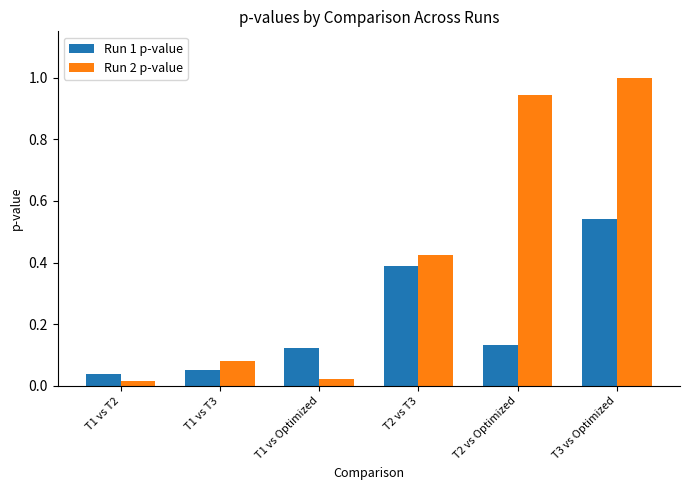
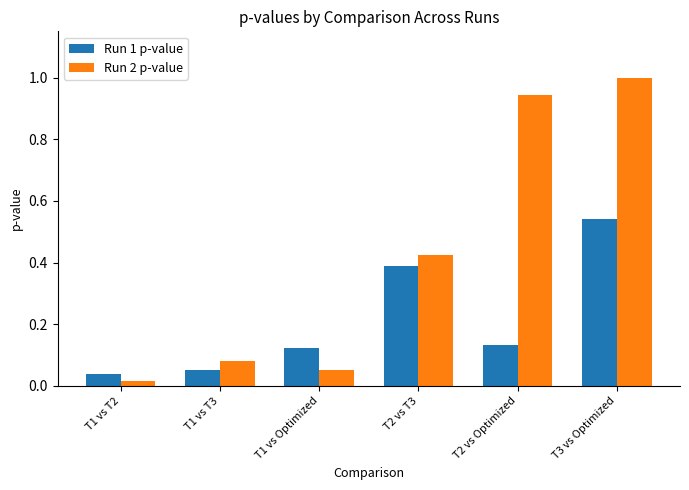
Run 2 p-value, T1 vs Optimized: 0.02 -> 0.05
